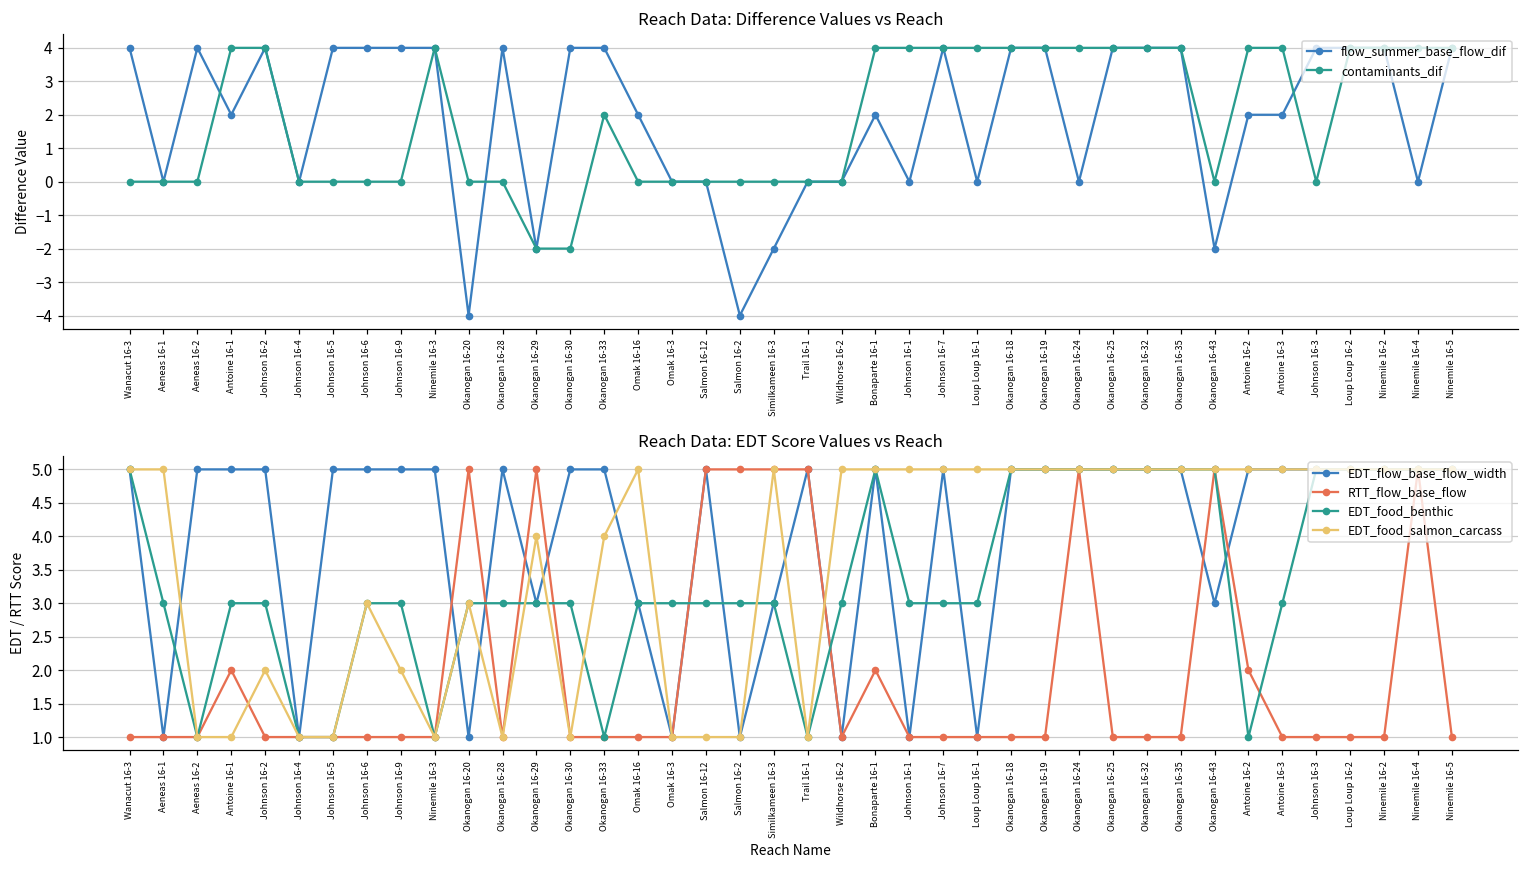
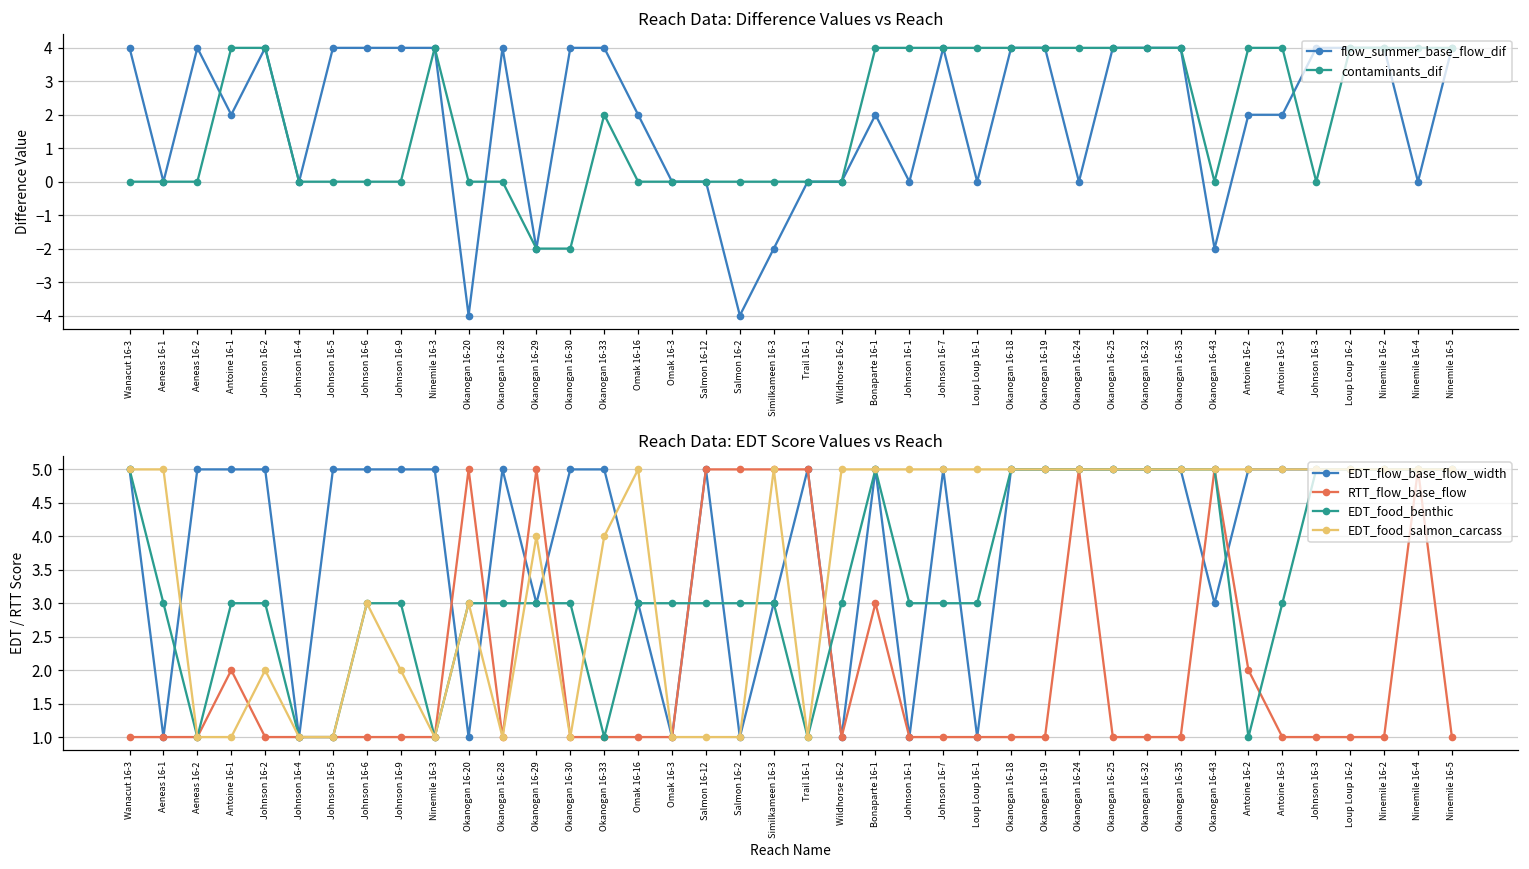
Reach Data: EDT Score Values vs Reach, RTT_flow_base_flow, Bonaparte 16-1: 2 -> 3
